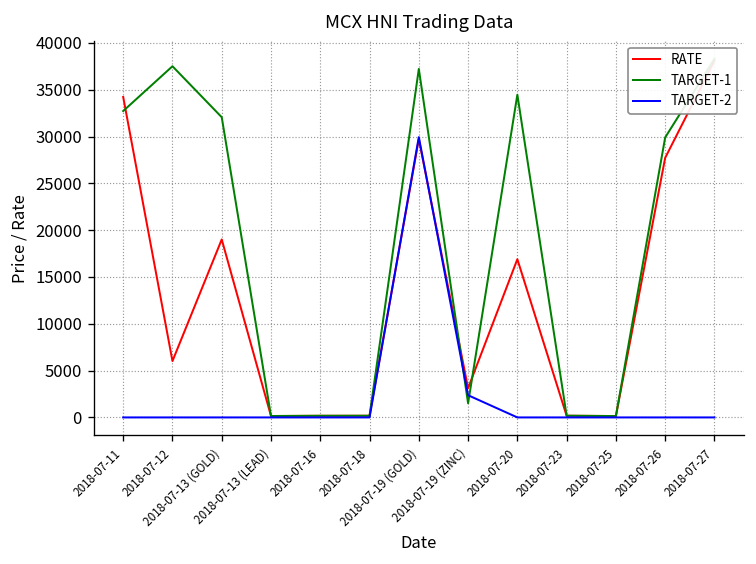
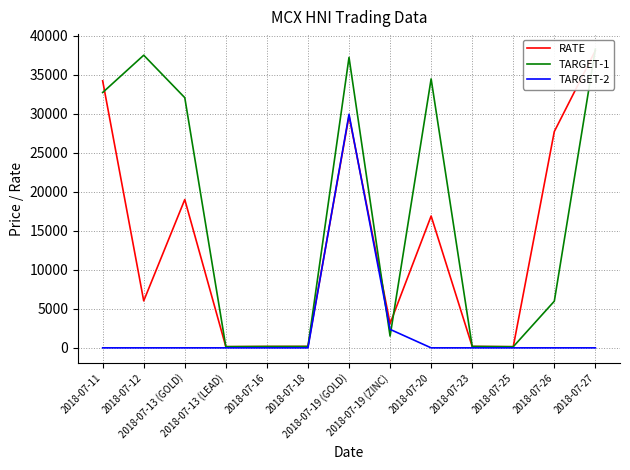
TARGET-1, 2018-07-26: 30000 -> 6000
